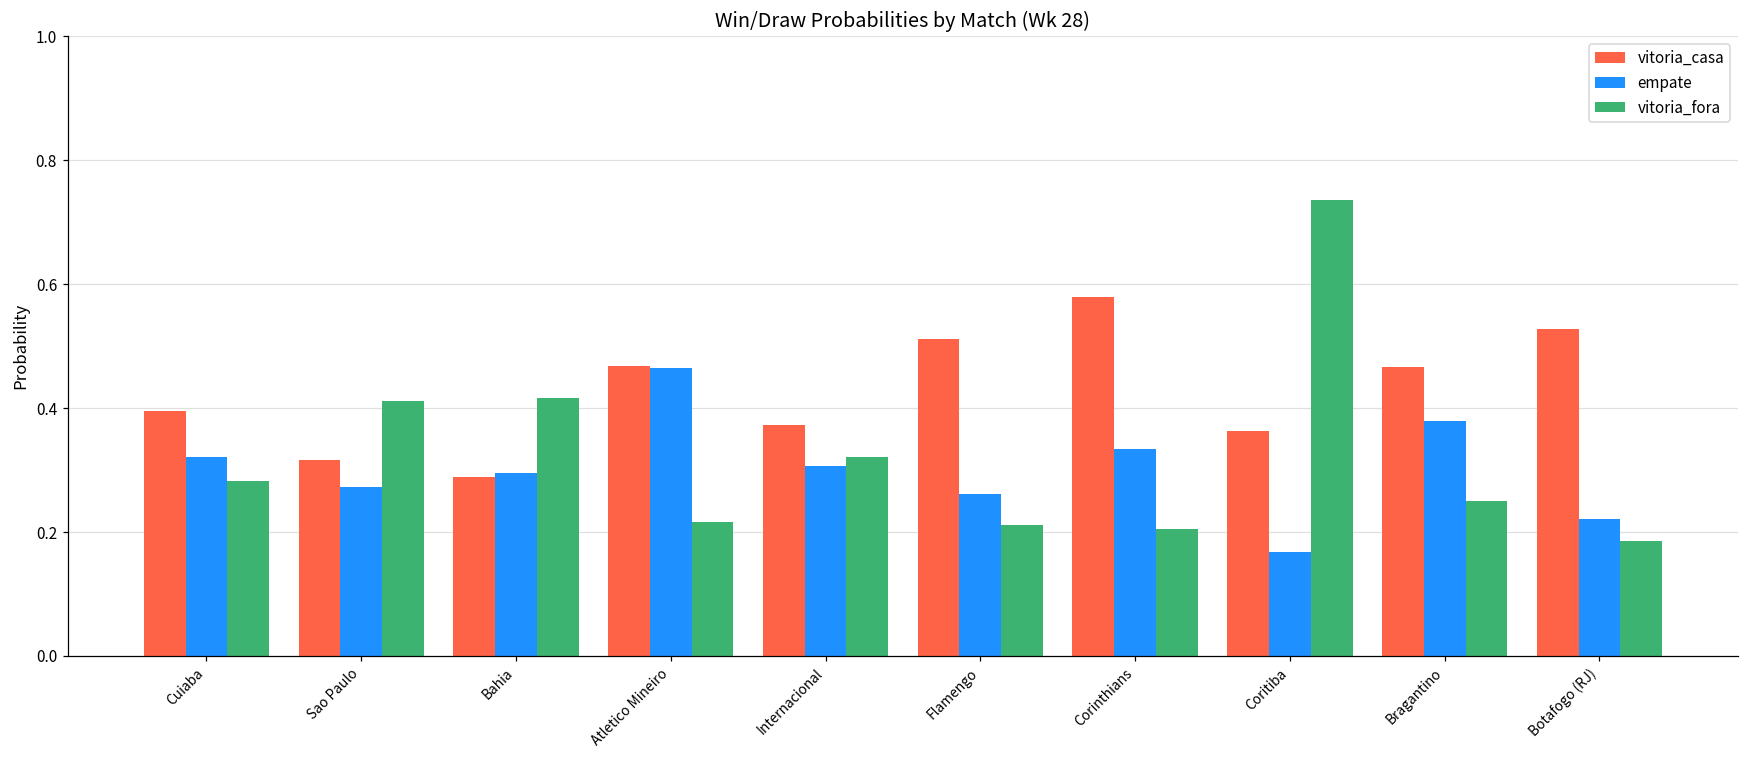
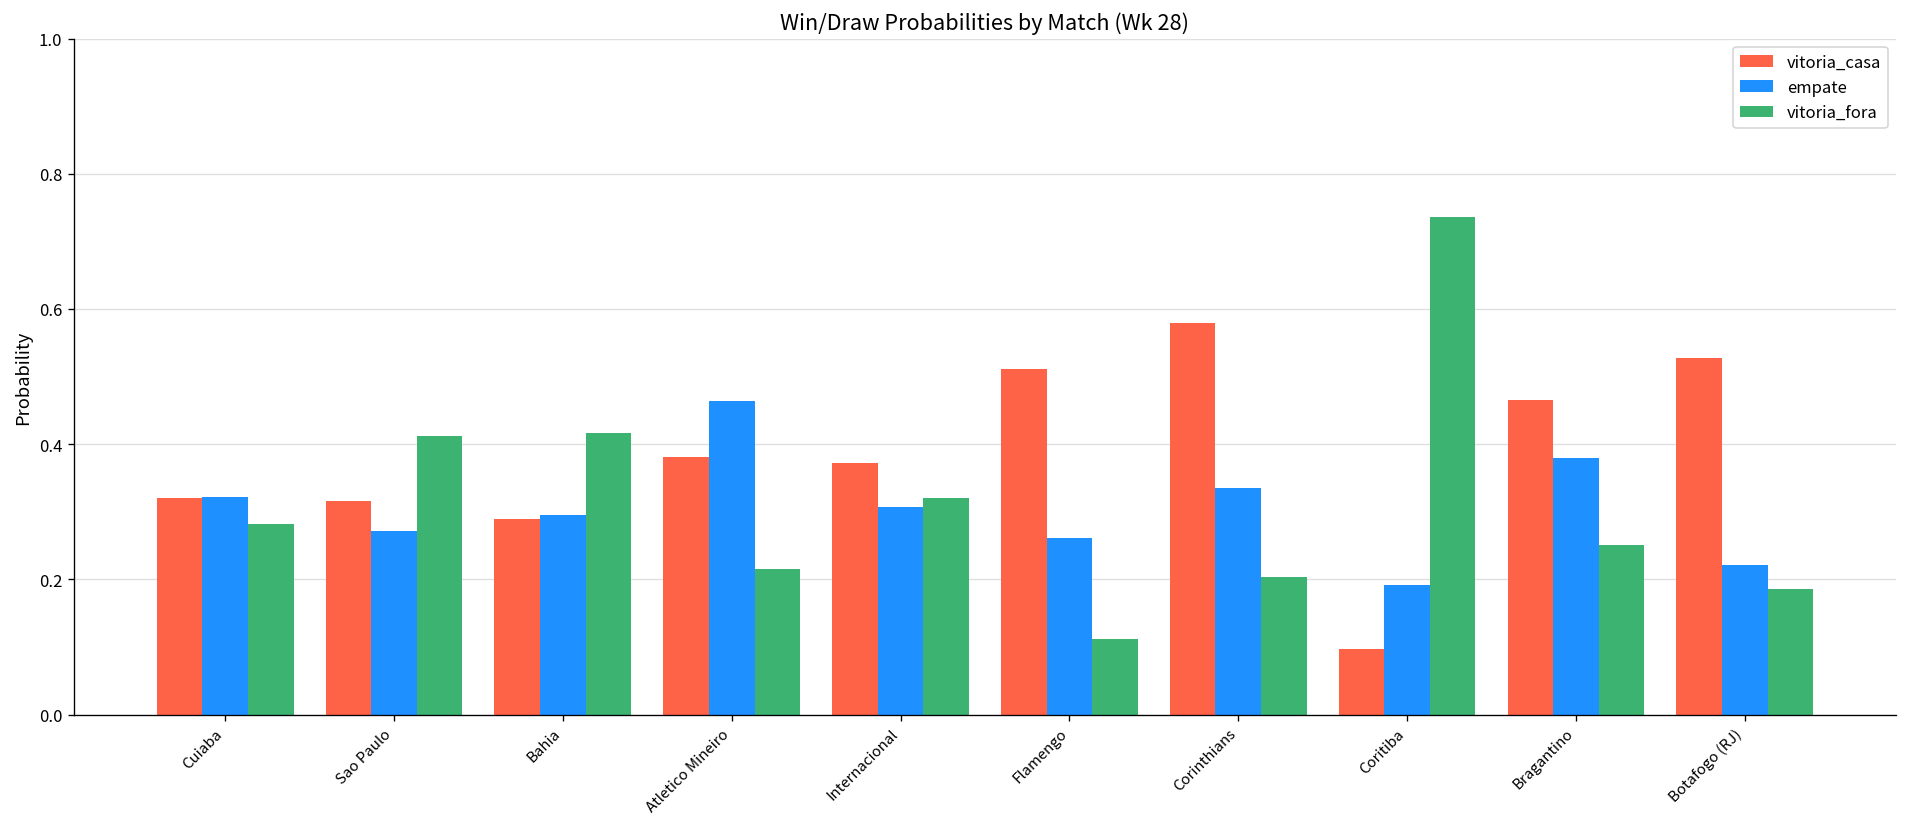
vitoria_casa, Cuiaba: 0.40 -> 0.32
vitoria_casa, Atletico Mineiro: 0.47 -> 0.38
vitoria_fora, Flamengo: 0.21 -> 0.11
vitoria_casa, Coritiba: 0.36 -> 0.10
empate, Coritiba: 0.17 -> 0.19
